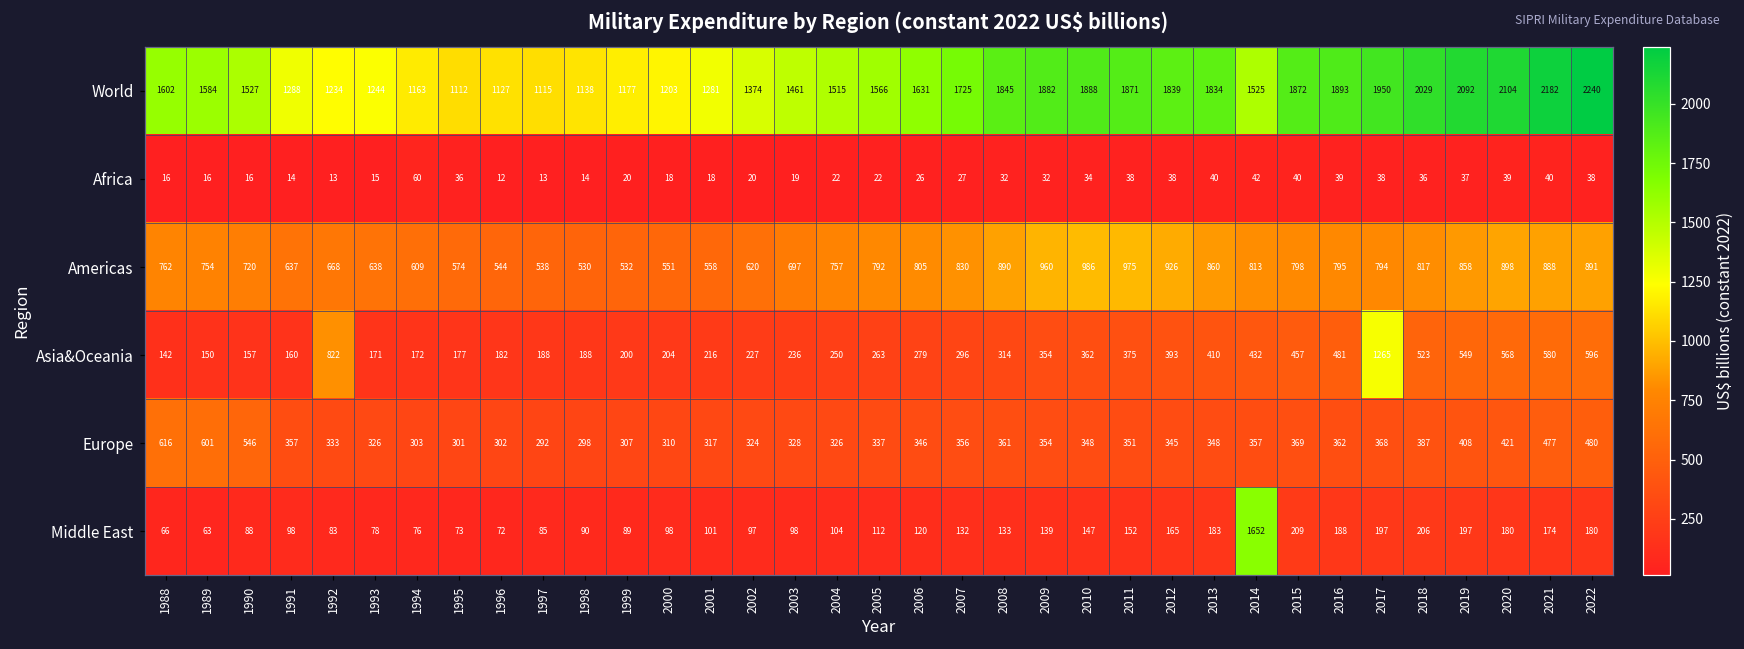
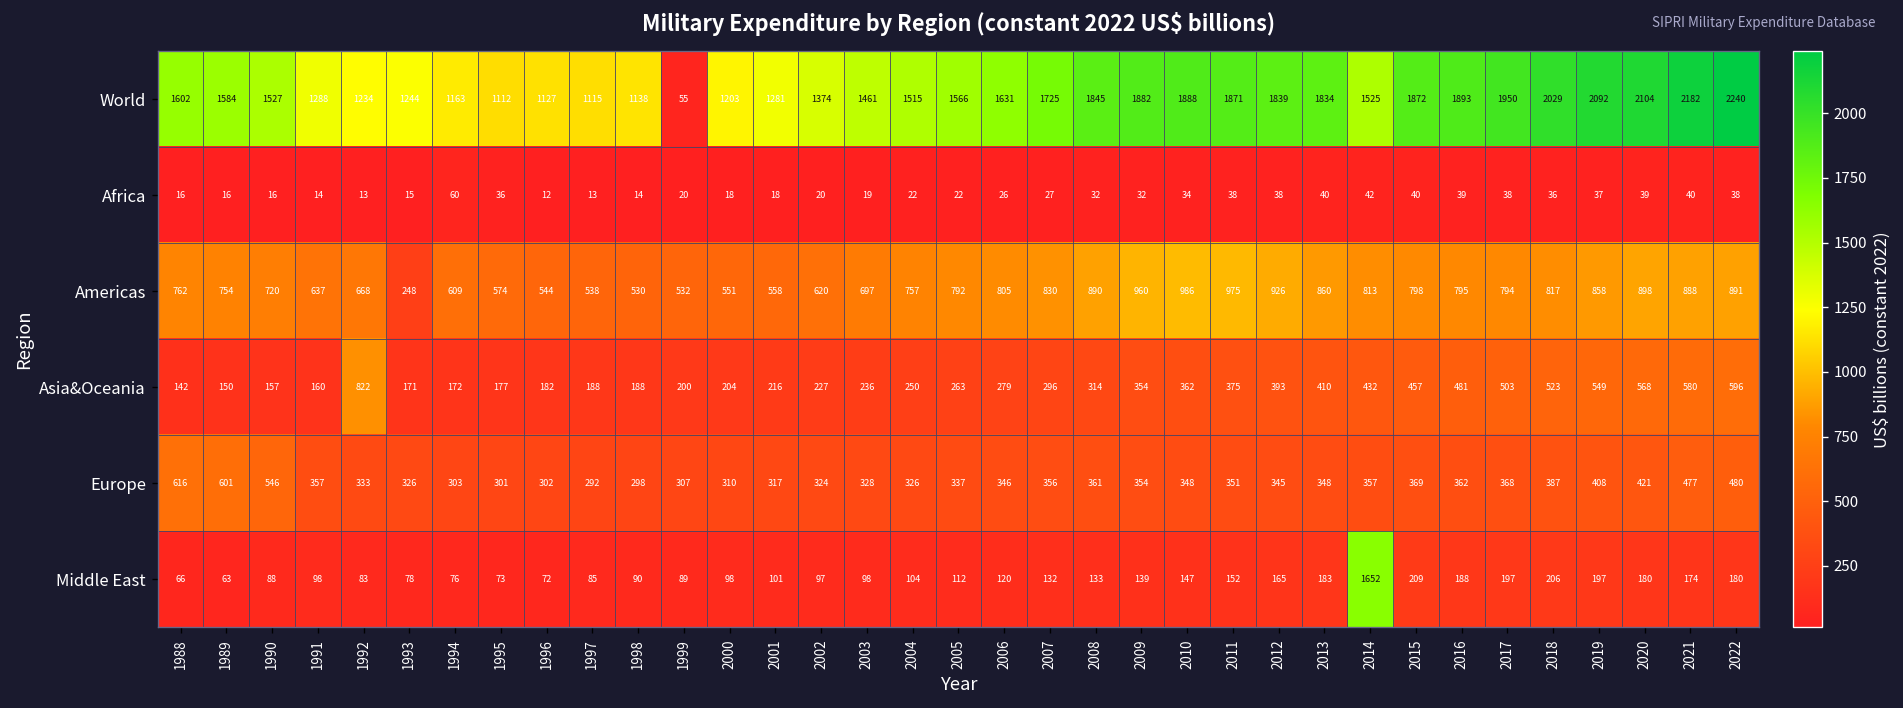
World, 1999: 1177 -> 55
Americas, 1993: 638 -> 248
Asia&Oceania, 2017: 1265 -> 503
